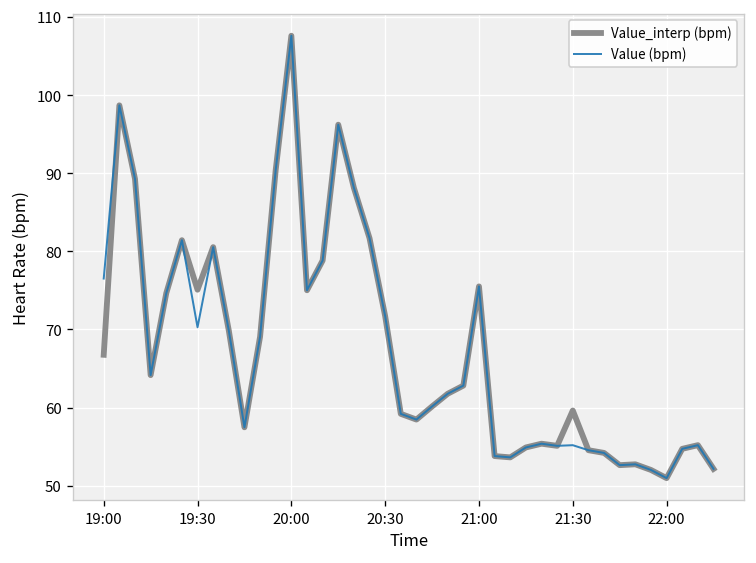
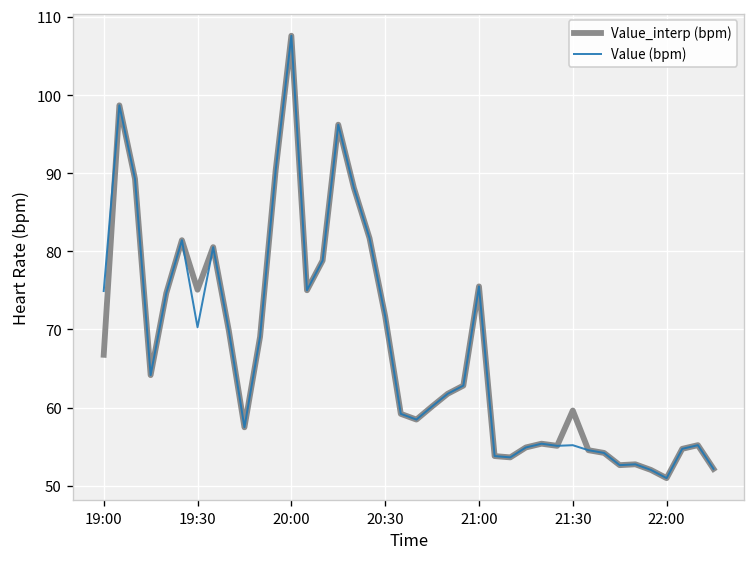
Value (bpm), 19:00: 77 -> 75
